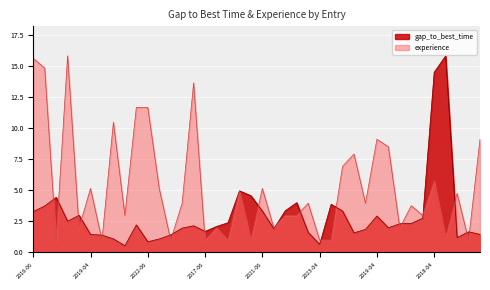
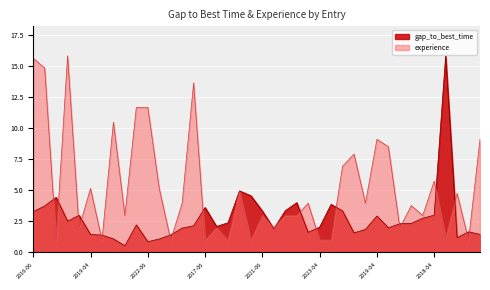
gap_to_best_time, 2017-06: 1.7 -> 3.6
experience, 2021-06: 5.2 -> 3.0
gap_to_best_time, 2023-04: 0.6 -> 2.0
gap_to_best_time, 2018-04: 14.5 -> 3.0
